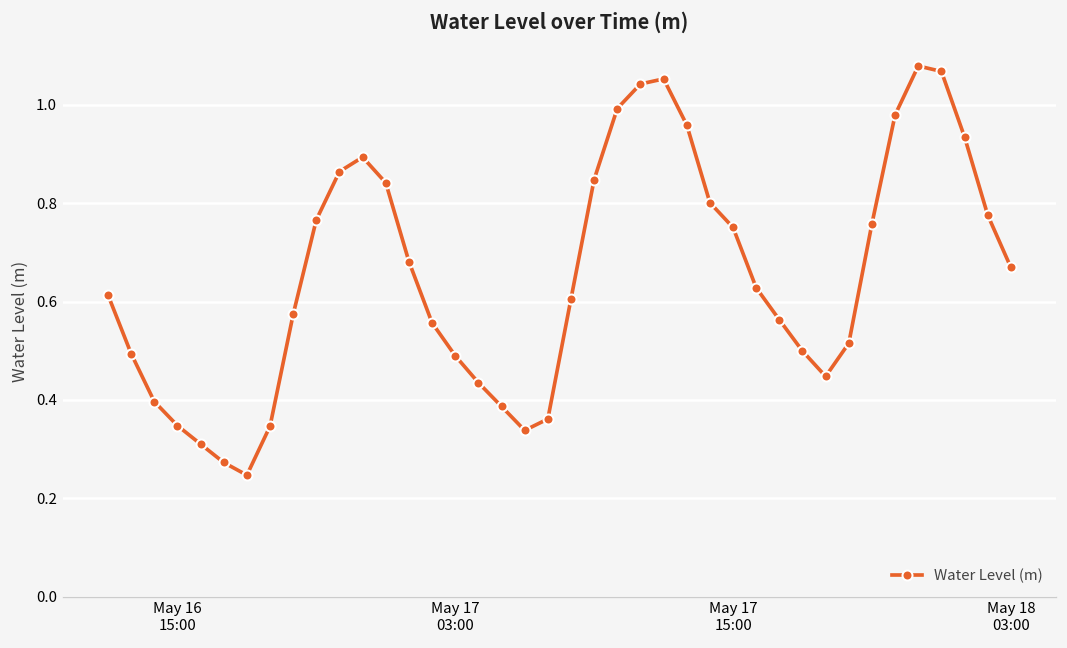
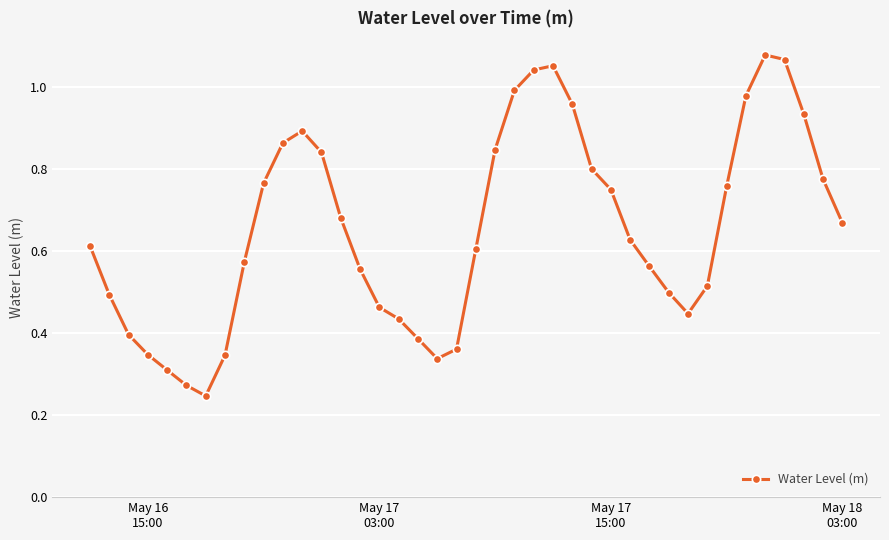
May 17 03:00: 0.49 -> 0.46
